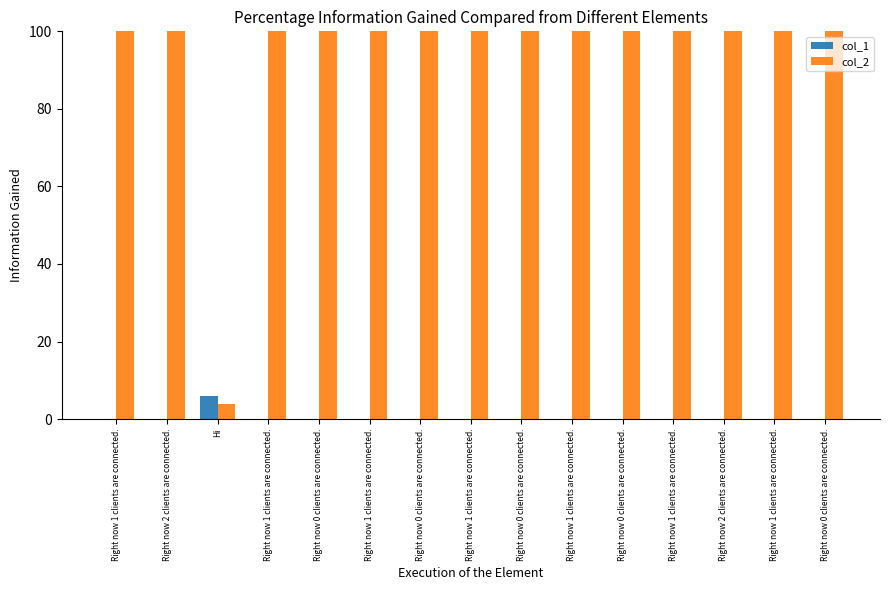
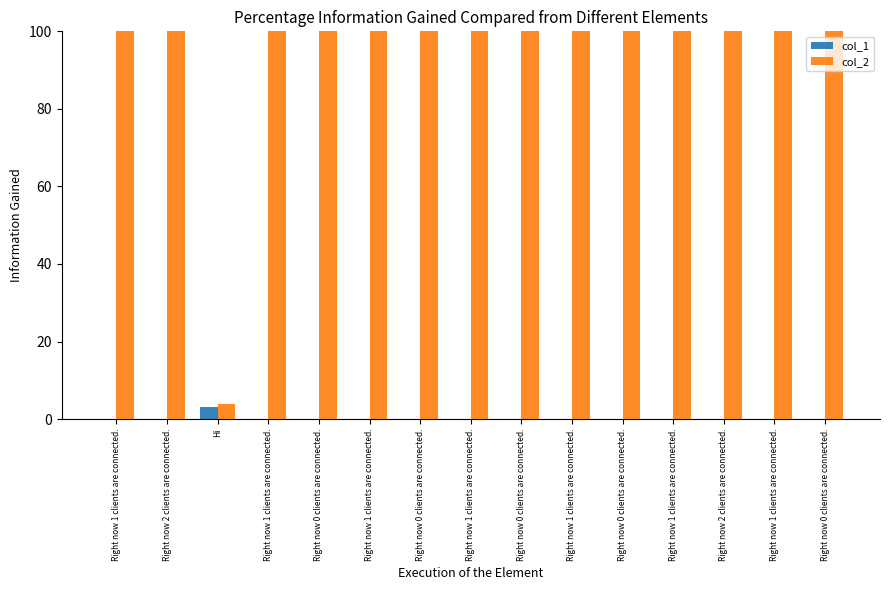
col_1, Hi: 6 -> 3
